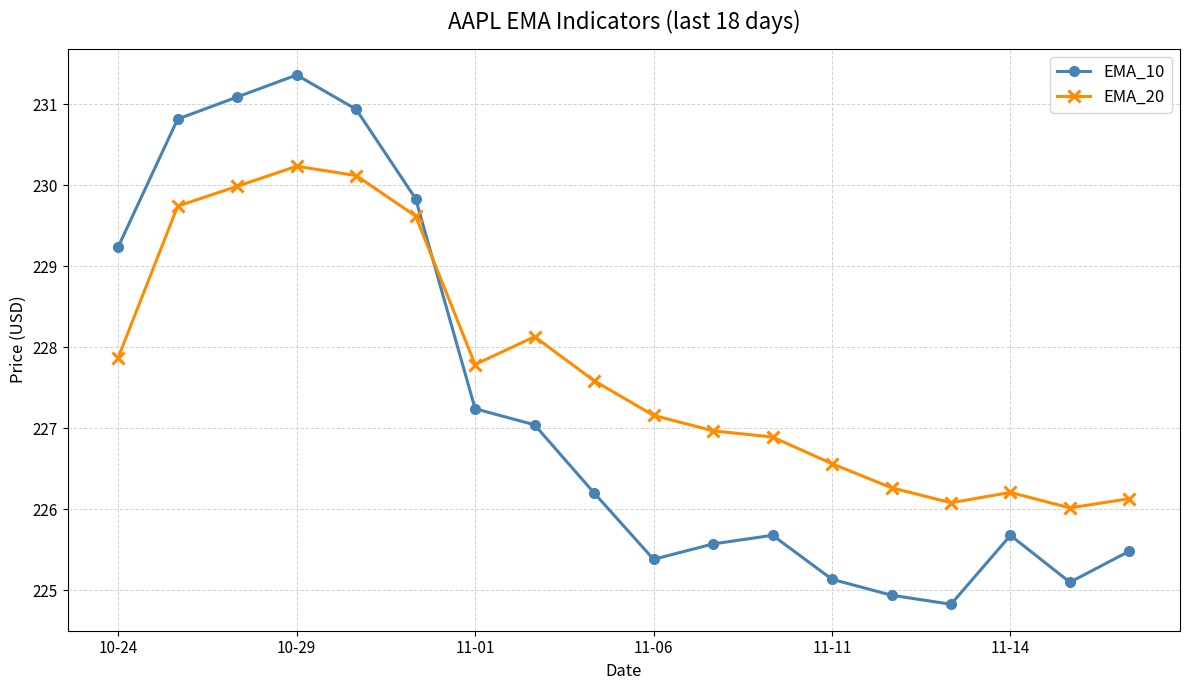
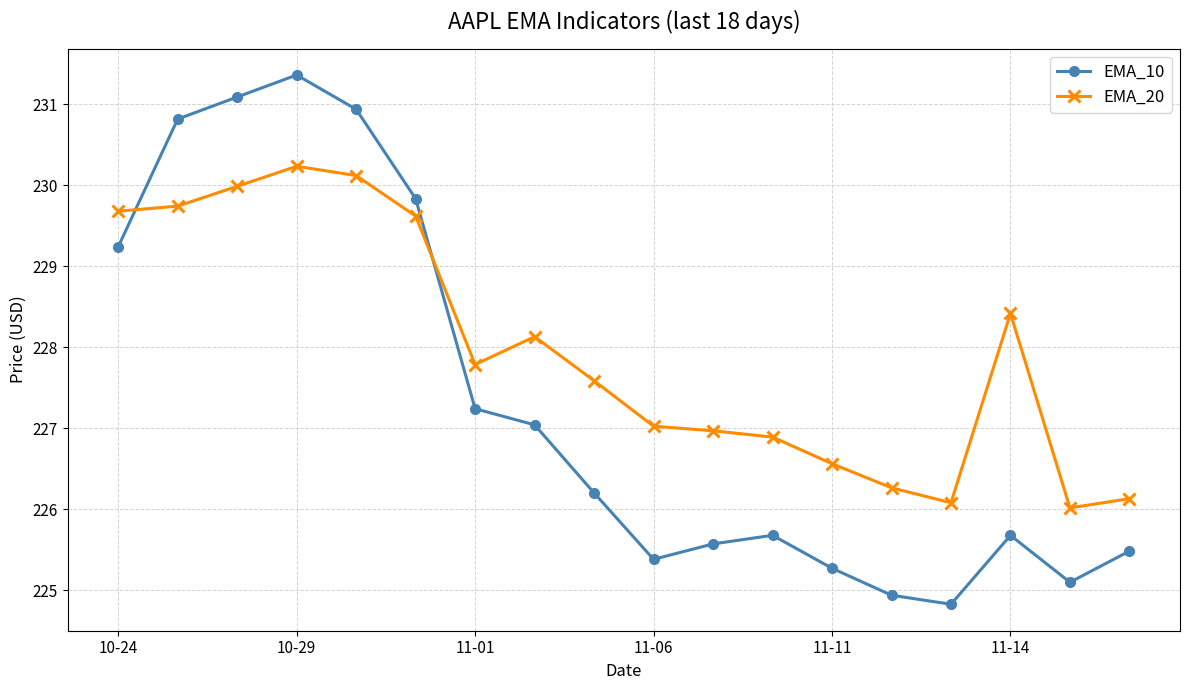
EMA_20, 10-24: 227.9 -> 229.7
EMA_20, 11-06: 227.2 -> 227.0
EMA_10, 11-11: 225.1 -> 225.3
EMA_20, 11-14: 226.2 -> 228.4
